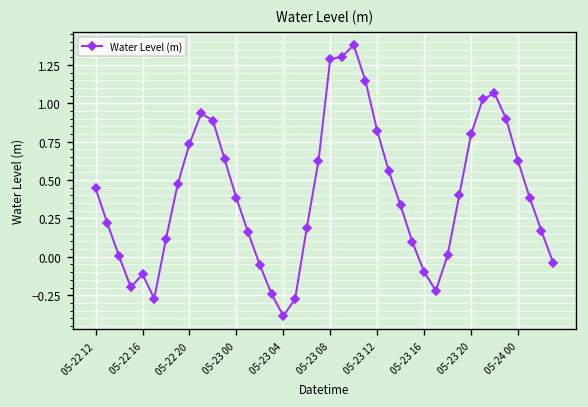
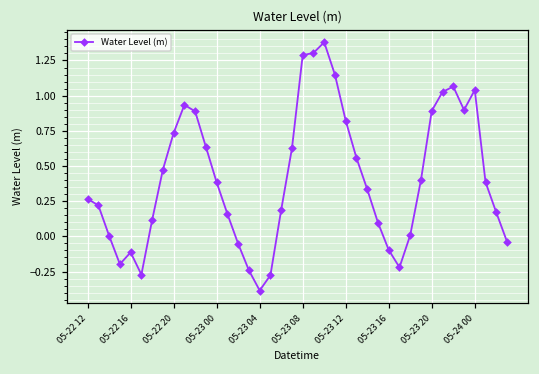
05-22 12: 0.45 -> 0.27
05-23 20: 0.80 -> 0.89
05-24 00: 0.63 -> 1.04
